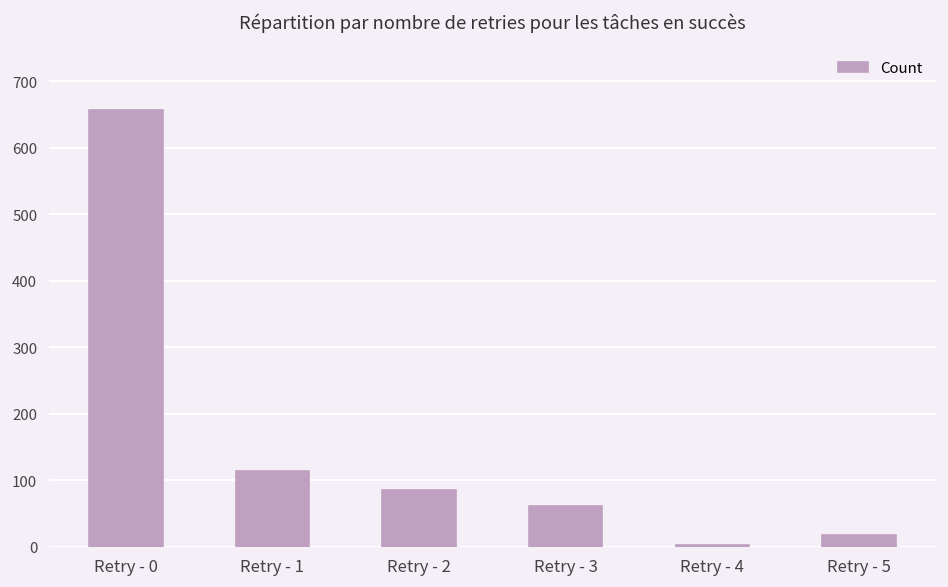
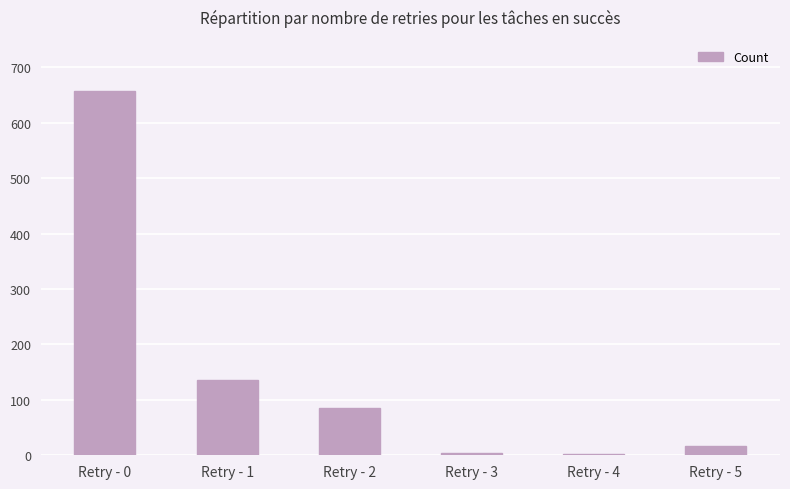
Retry - 1: 110 -> 140
Retry - 3: 60 -> 10
